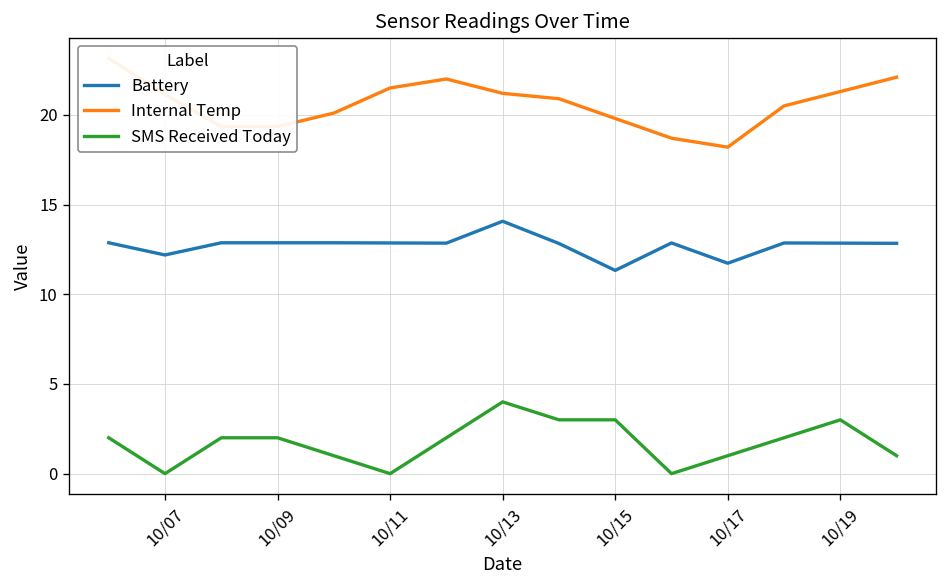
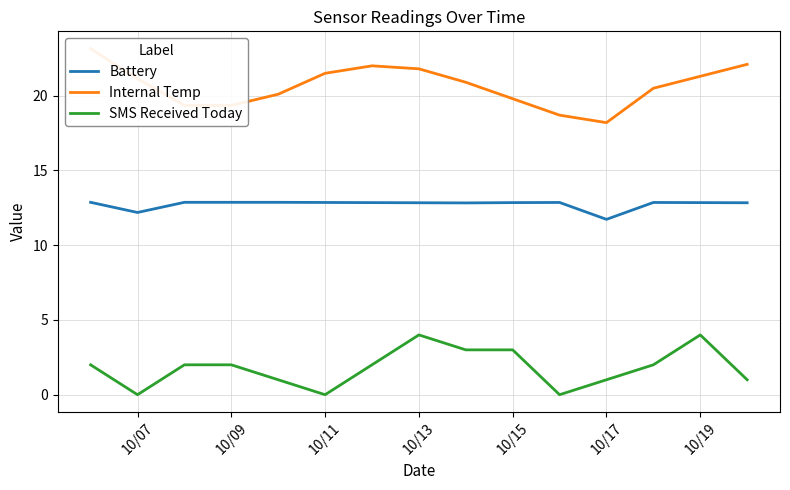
Battery, 10/13: 14.1 -> 12.8
Internal Temp, 10/13: 21.2 -> 21.8
Battery, 10/15: 11.3 -> 12.9
SMS Received Today, 10/19: 3 -> 4
